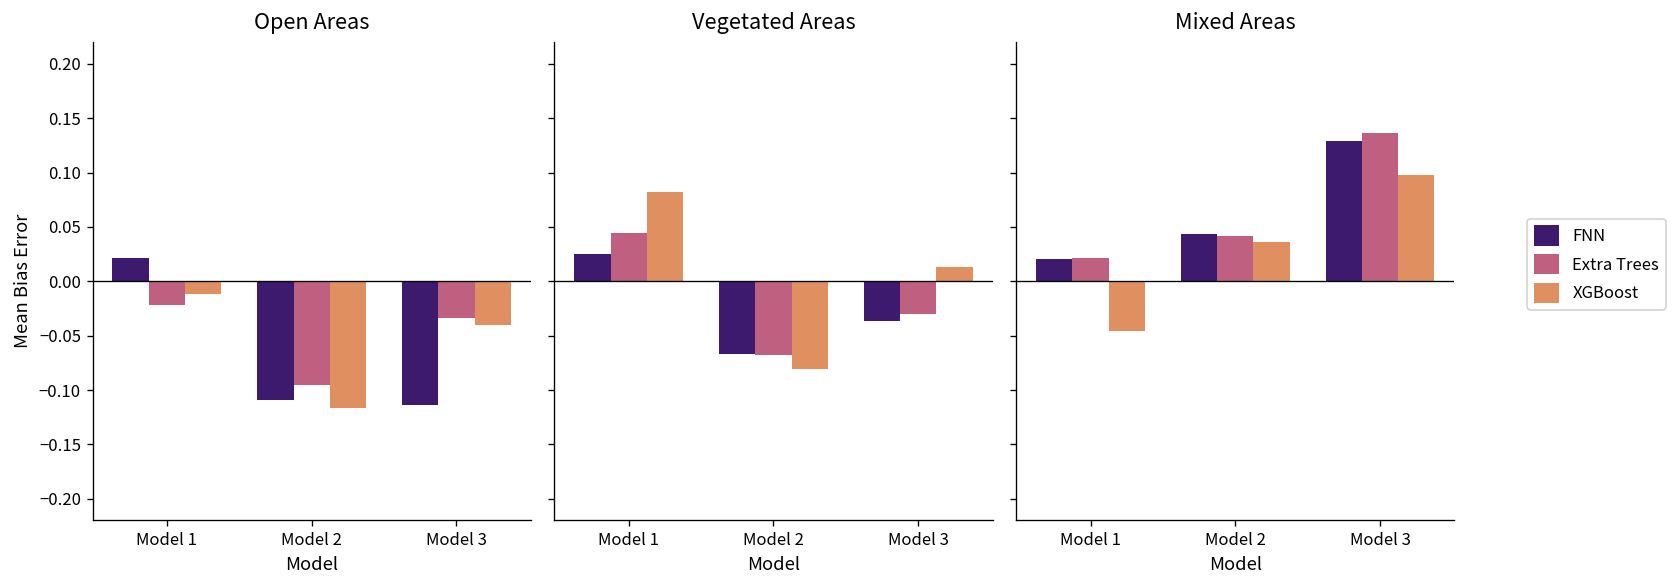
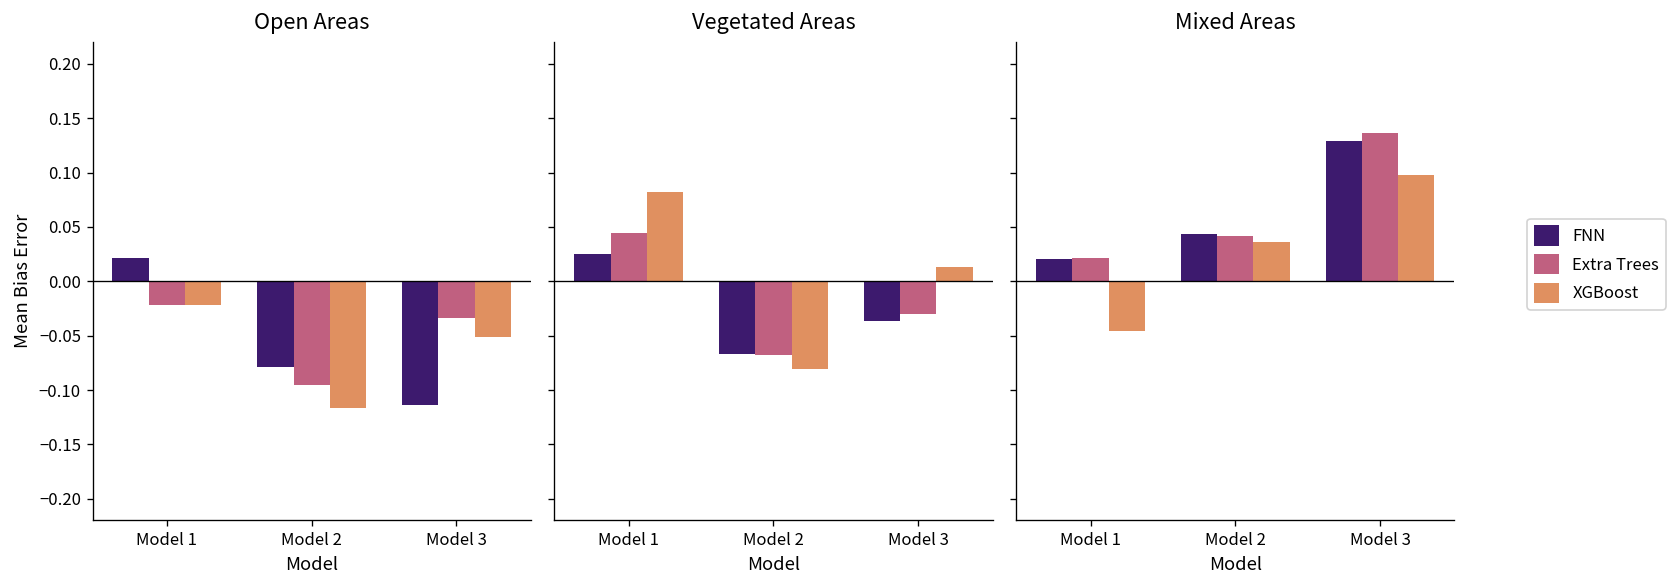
Open Areas, XGBoost, Model 1: -0.01 -> -0.02
Open Areas, FNN, Model 2: -0.11 -> -0.08
Open Areas, XGBoost, Model 3: -0.04 -> -0.05
